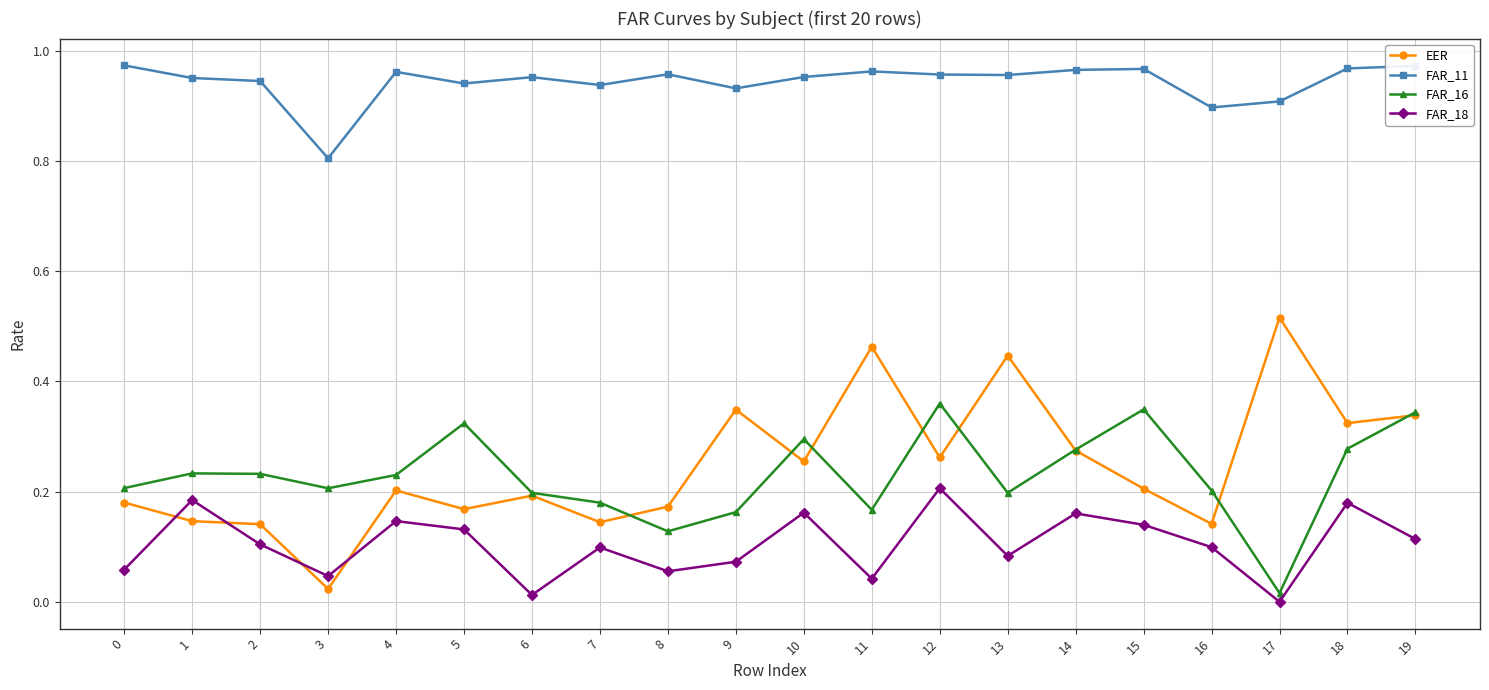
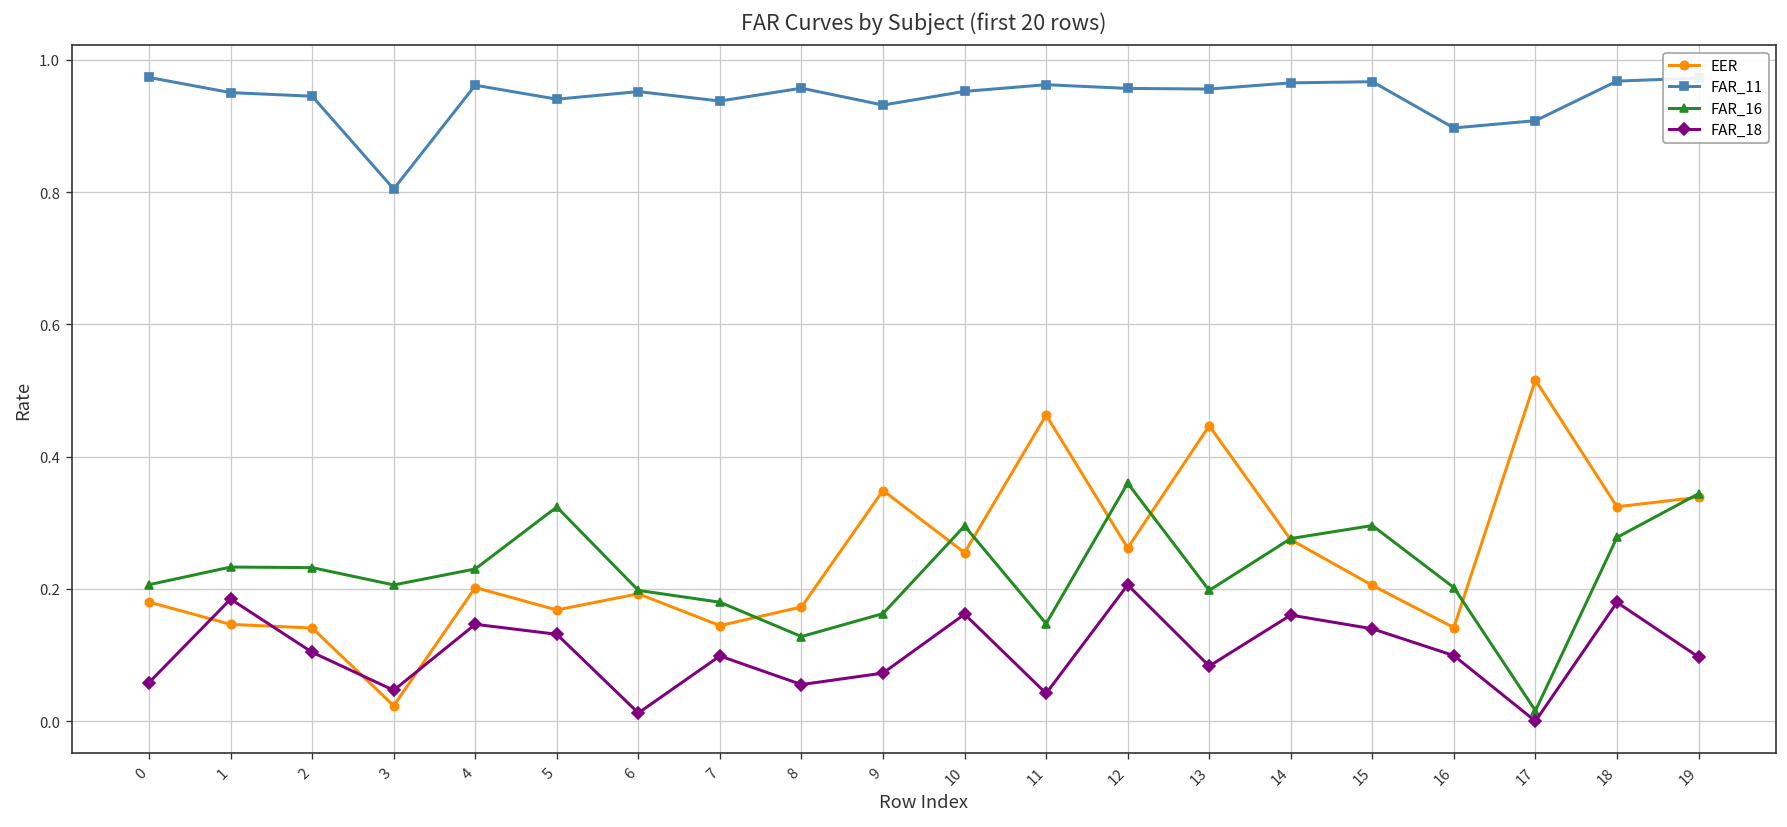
FAR_16, 11: 0.17 -> 0.15
FAR_16, 15: 0.35 -> 0.30
FAR_18, 19: 0.11 -> 0.10
